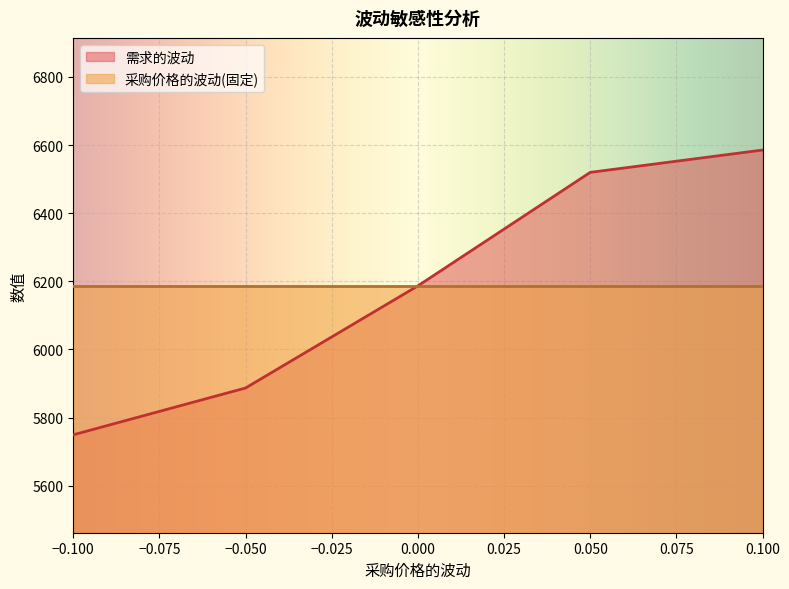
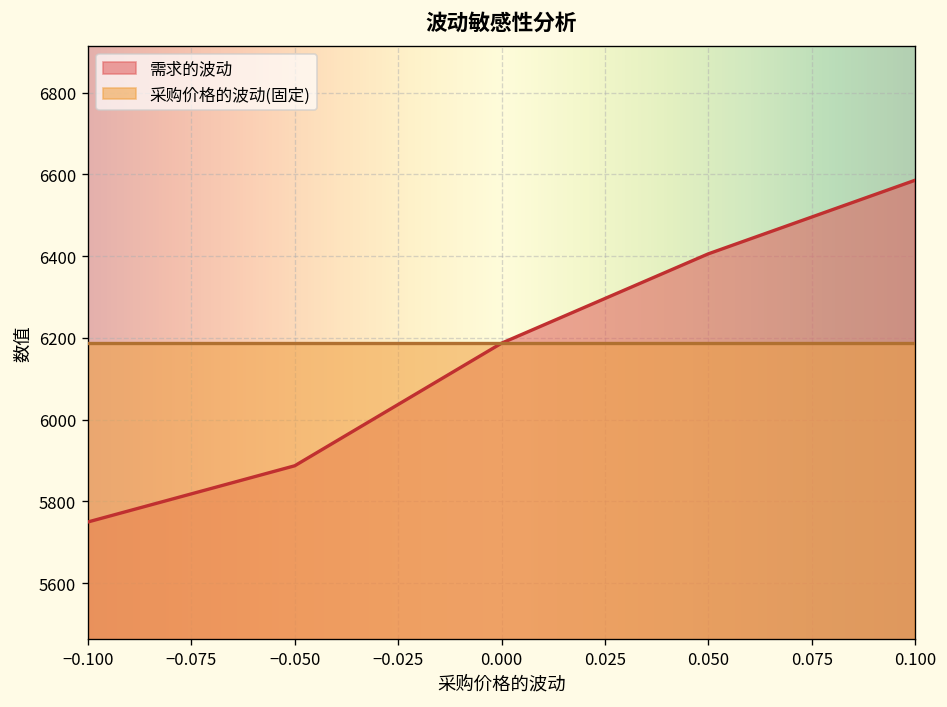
需求的波动, 0.050: 6520 -> 6410
